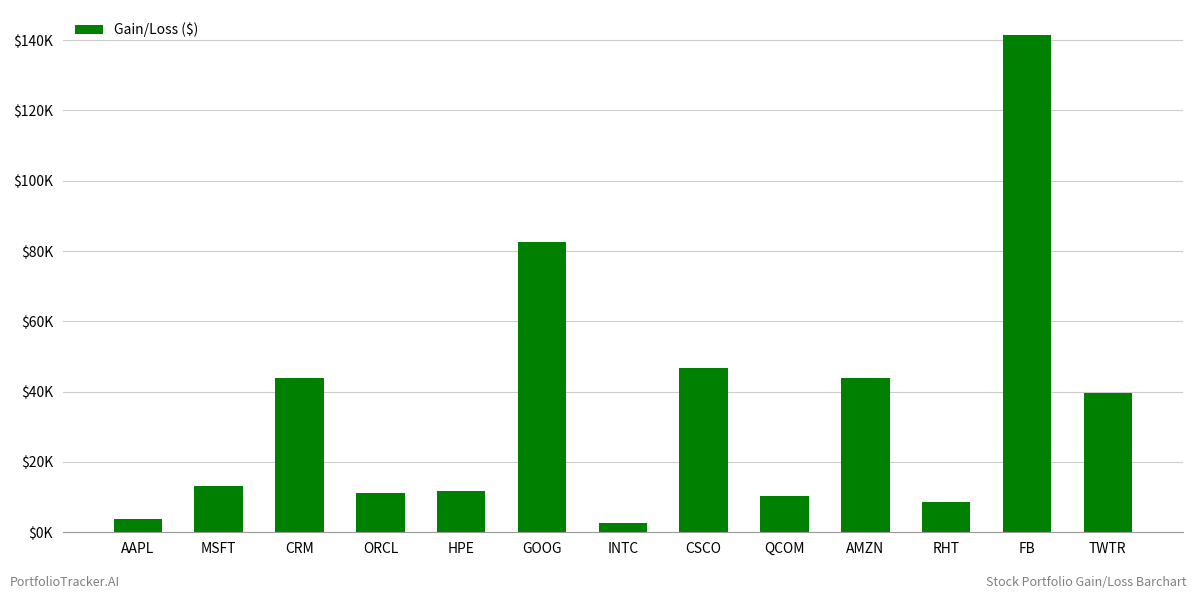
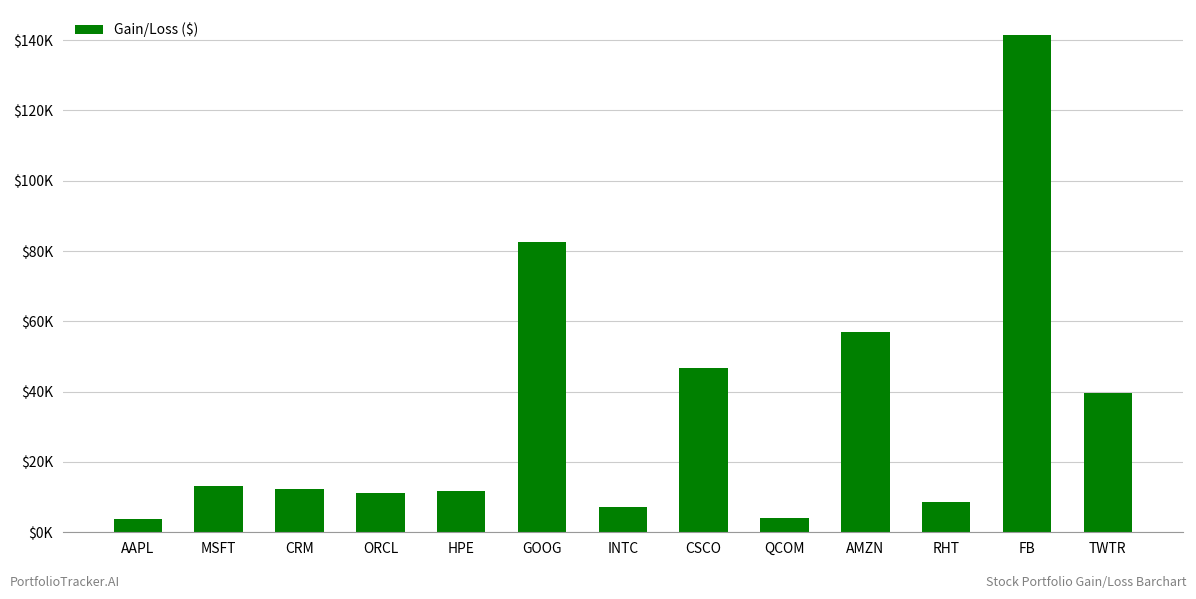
CRM: $44000 -> $12000
INTC: $3000 -> $7000
QCOM: $10000 -> $4000
AMZN: $44000 -> $57000
